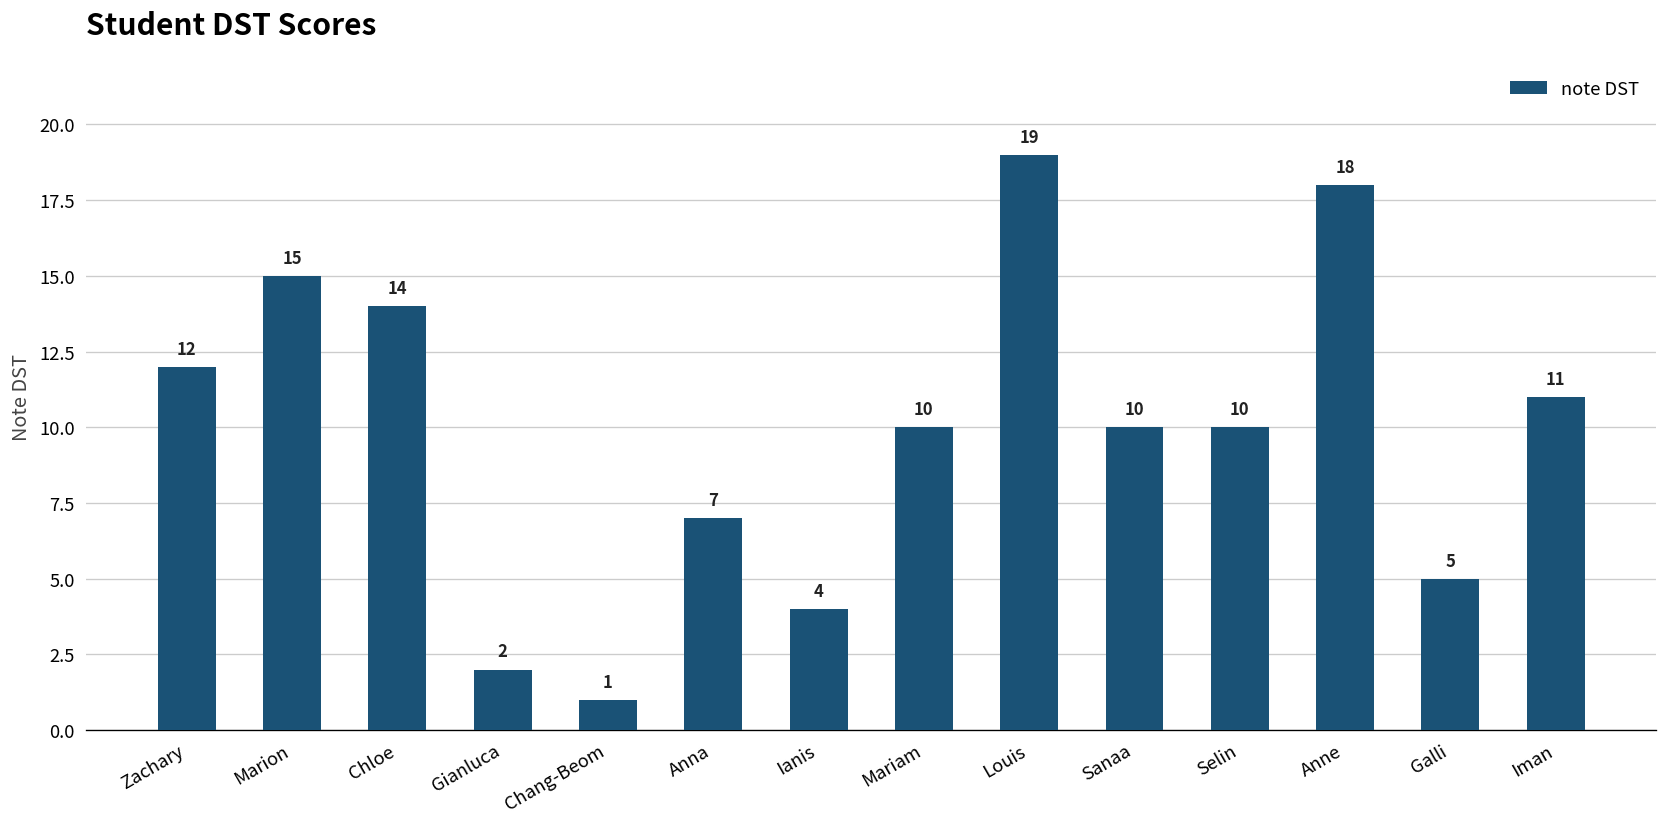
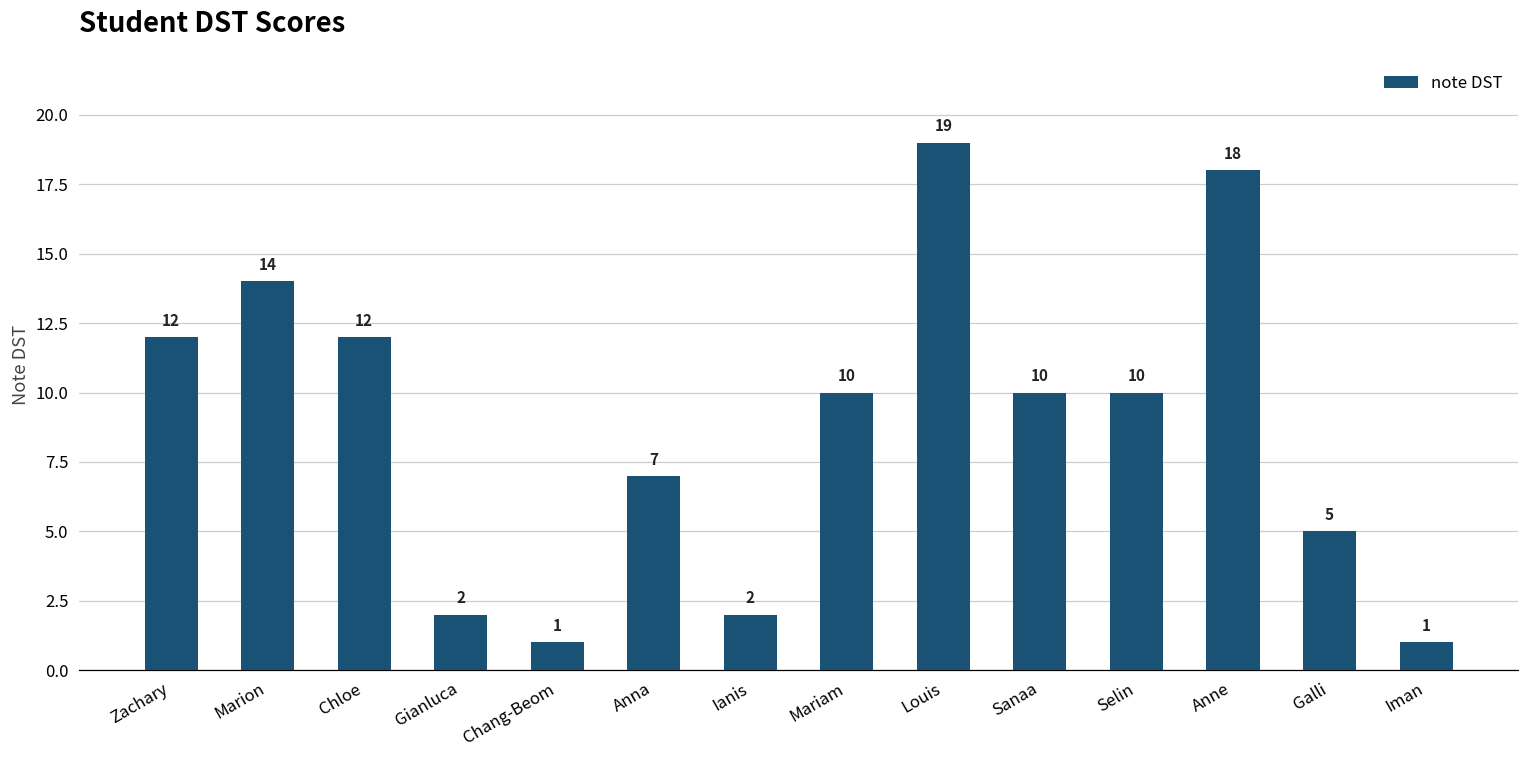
Marion: 15 -> 14
Chloe: 14 -> 12
Ianis: 4 -> 2
Iman: 11 -> 1
